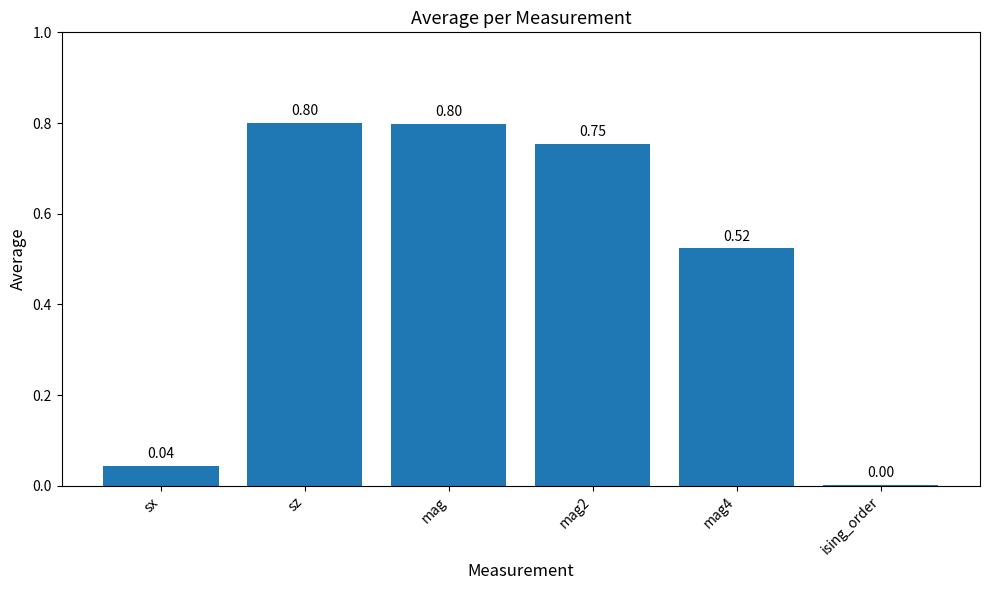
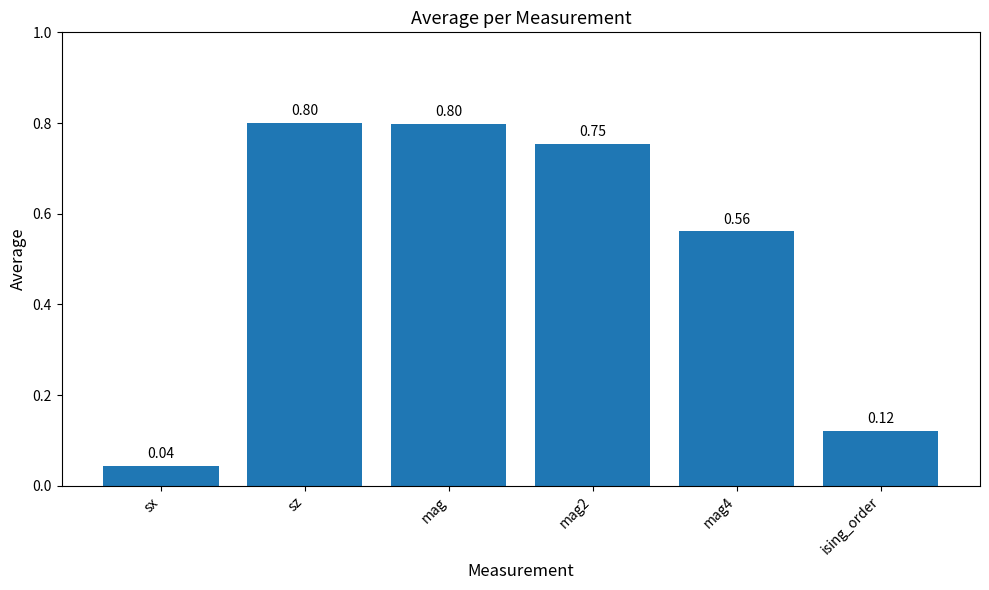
mag4: 0.52 -> 0.56
ising_order: 0.00 -> 0.12
